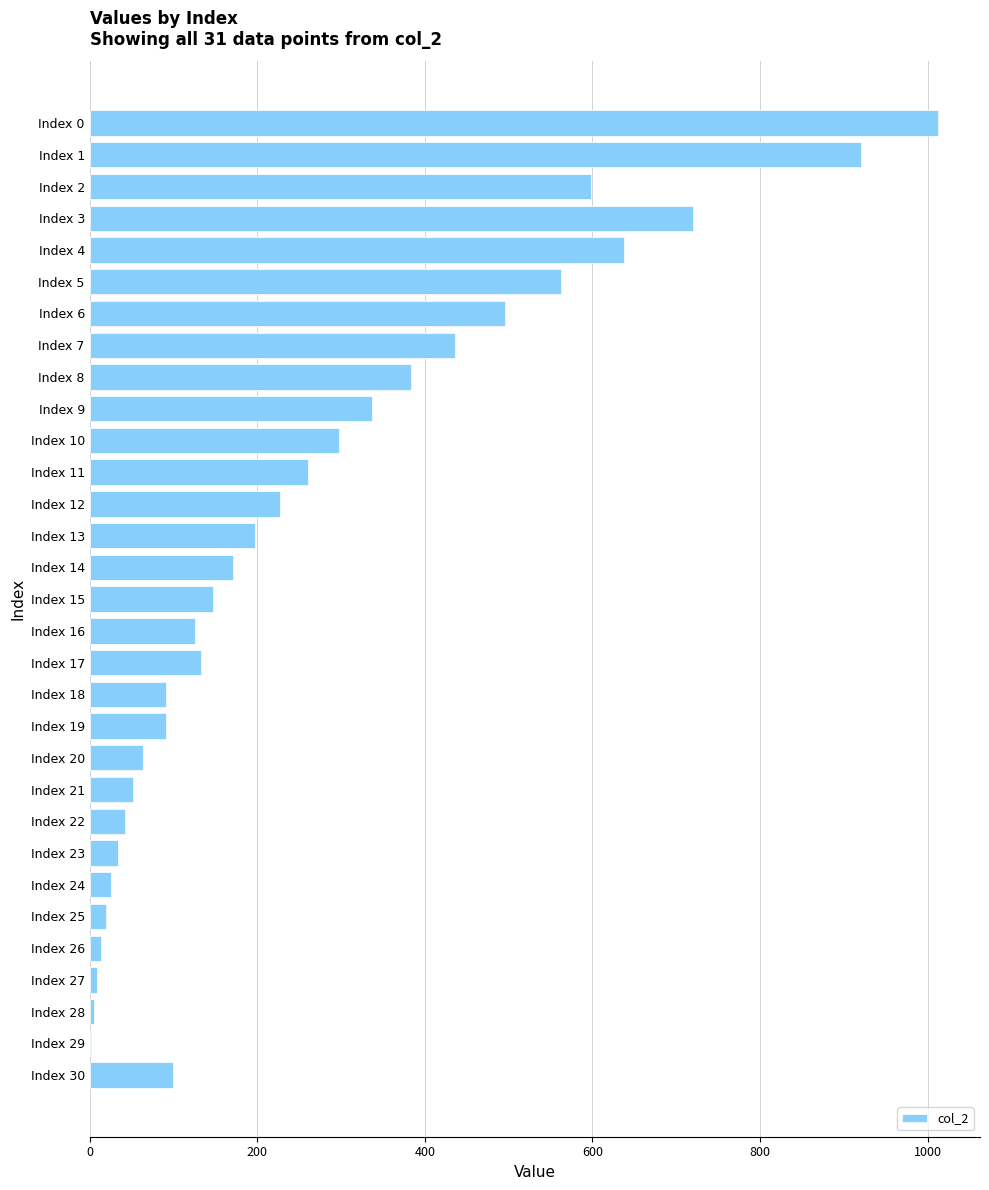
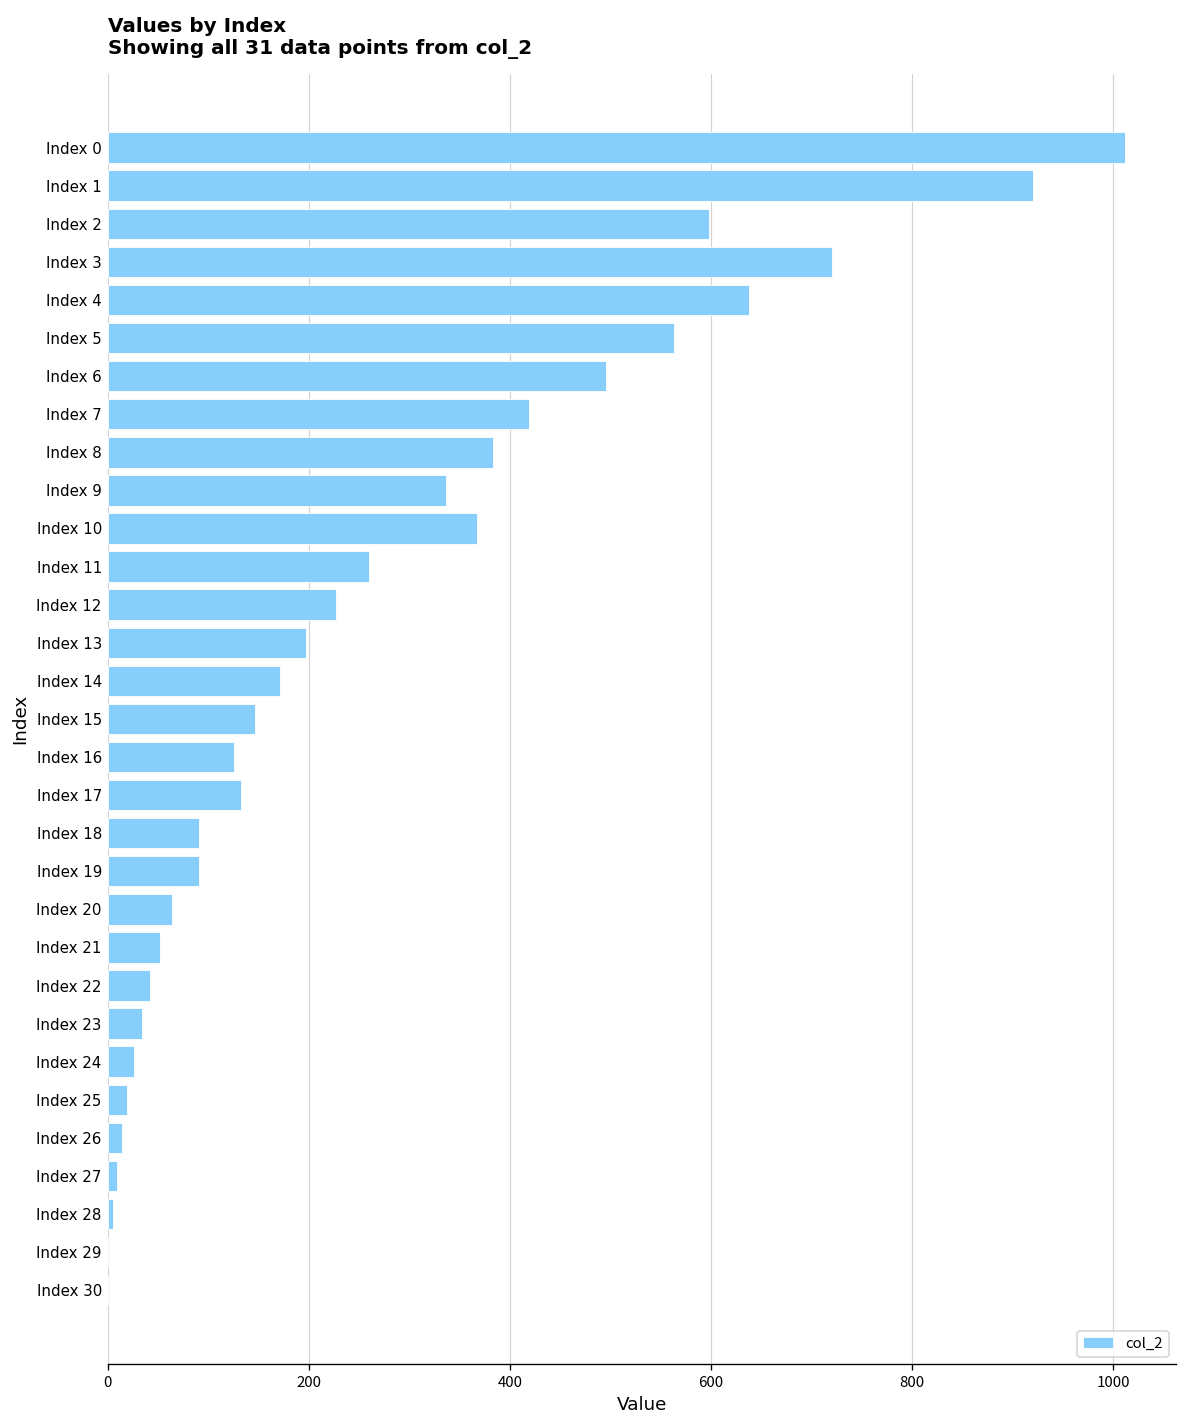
Index 7: 440 -> 420
Index 10: 300 -> 370
Index 30: 100 -> 0
